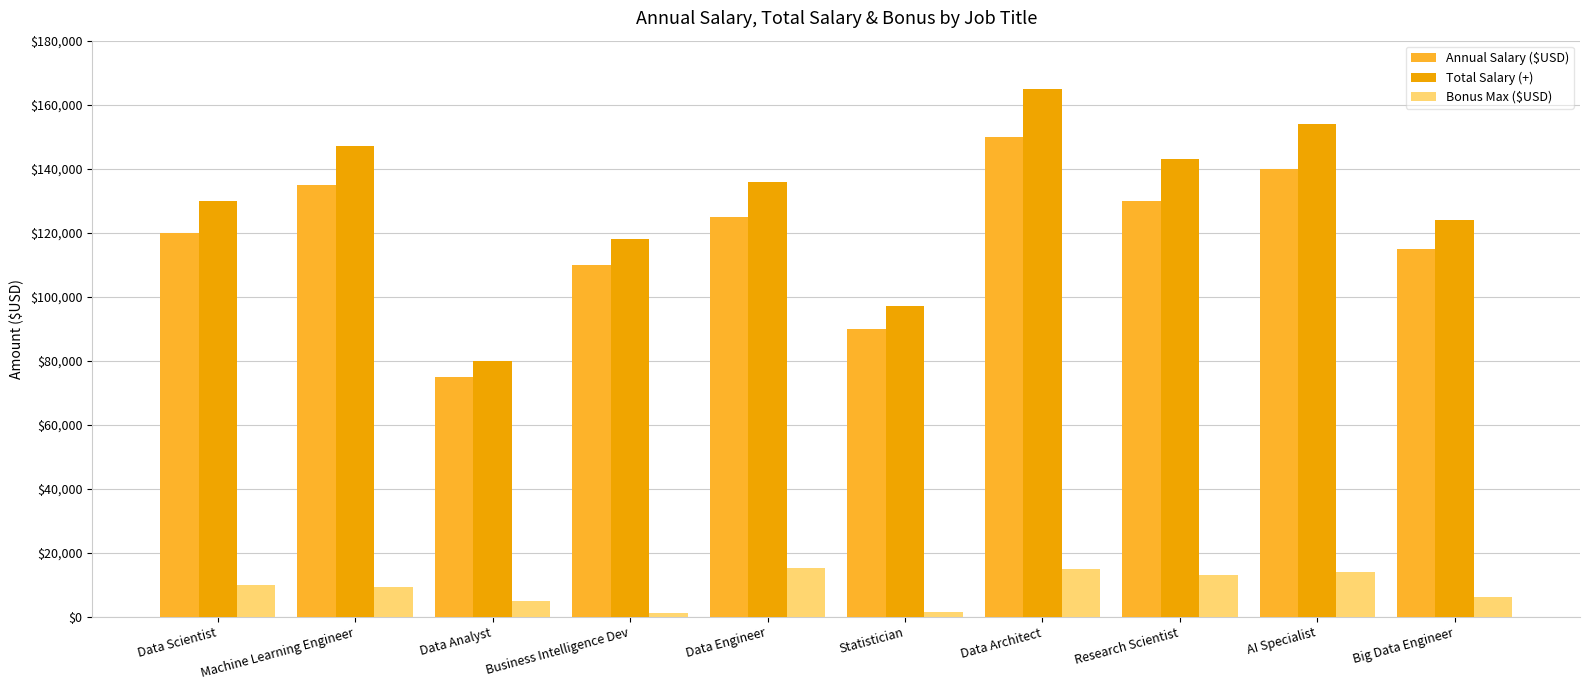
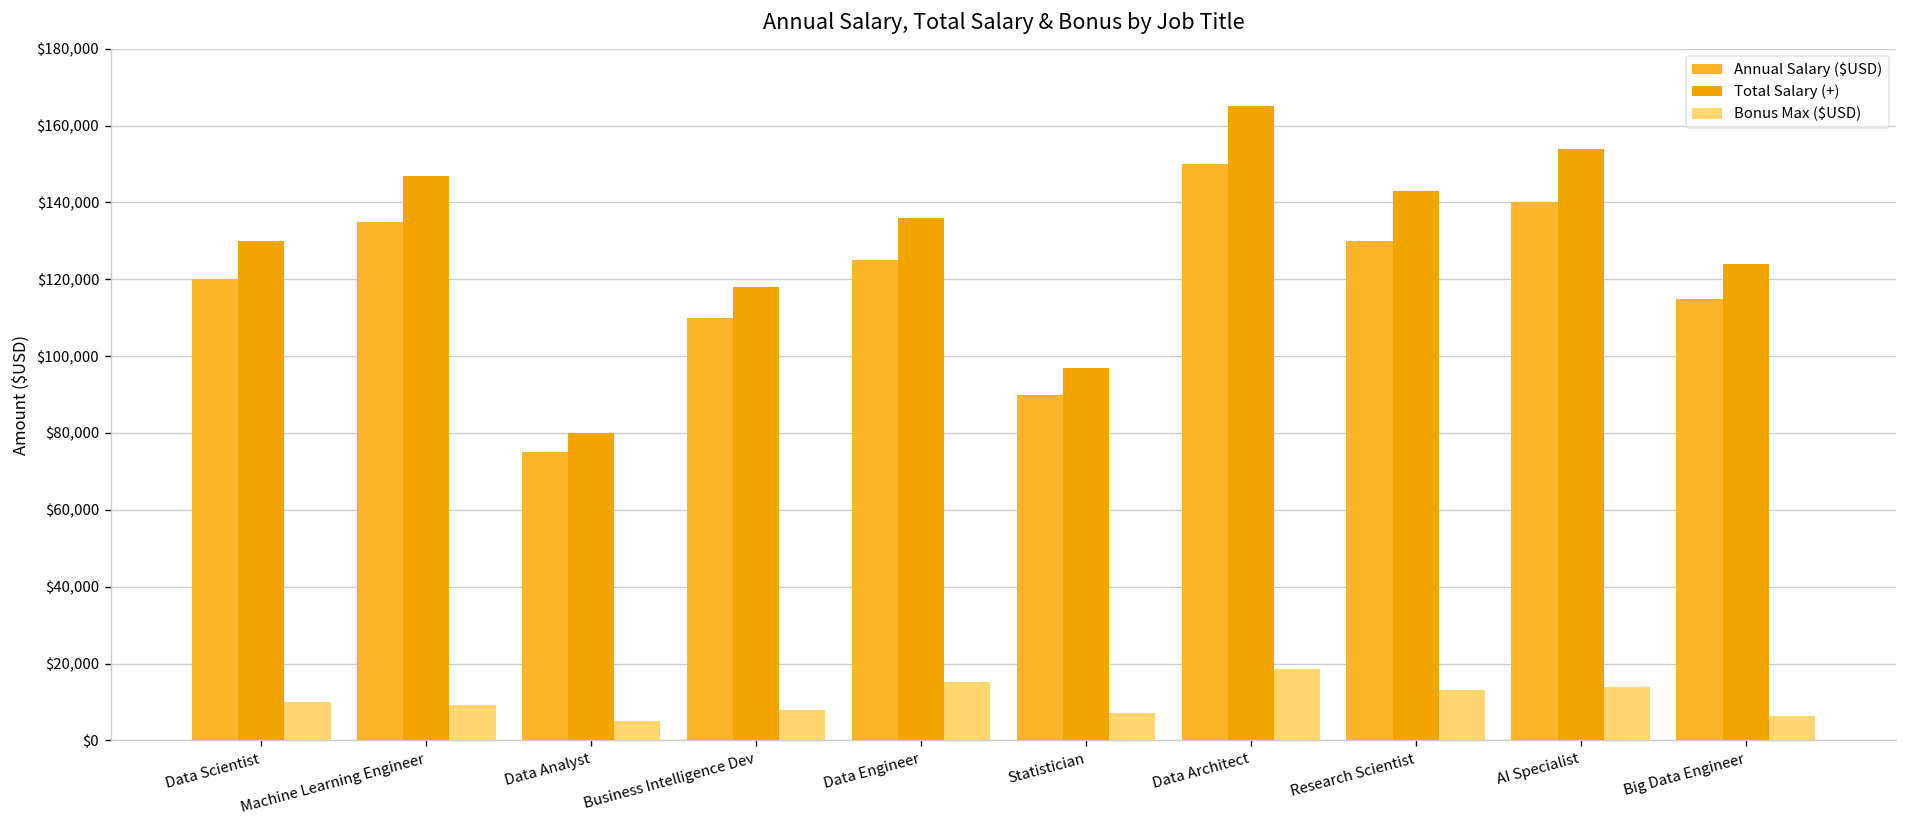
Bonus Max ($USD), Business Intelligence Dev: $1,000 -> $8,000
Bonus Max ($USD), Statistician: $1,000 -> $7,000
Bonus Max ($USD), Data Architect: $15,000 -> $19,000
